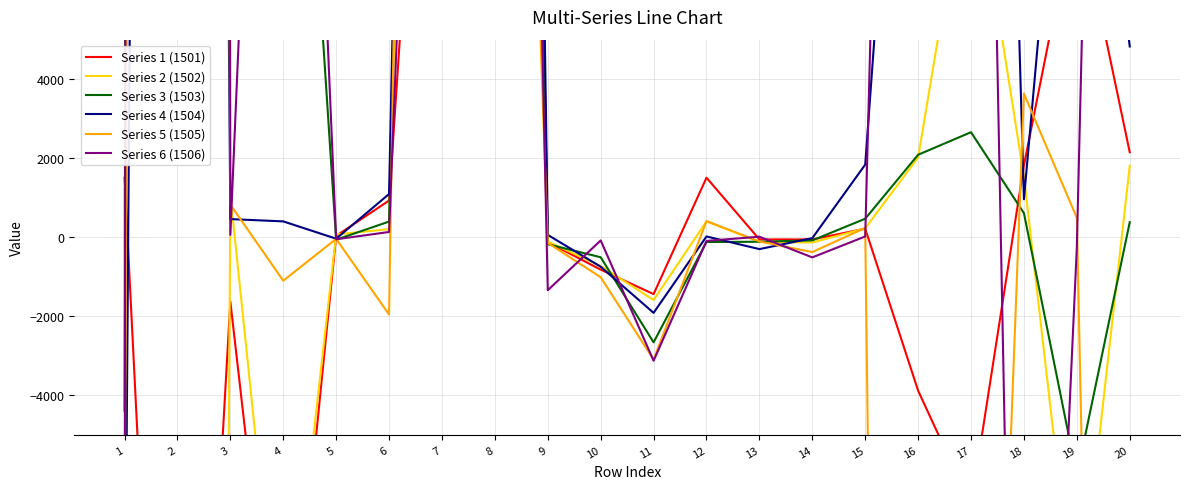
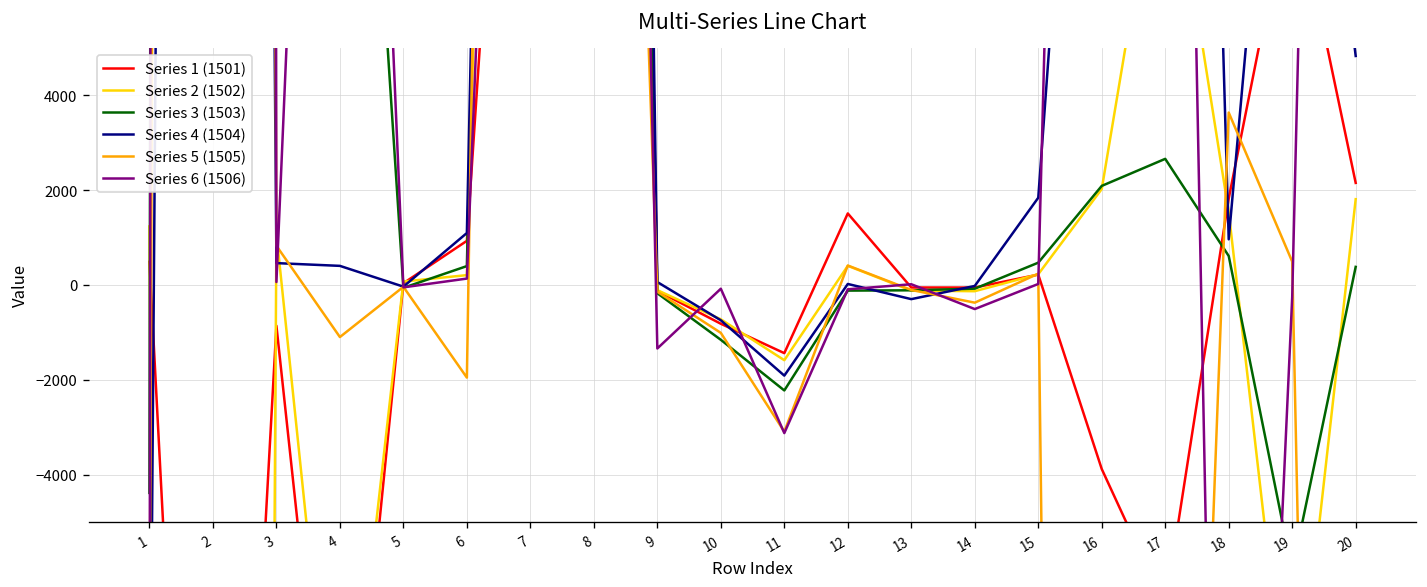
Series 1 (1501), 1: 1500 -> 500
Series 1 (1501), 3: -1600 -> -900
Series 3 (1503), 10: -500 -> -1200
Series 3 (1503), 11: -2700 -> -2200
